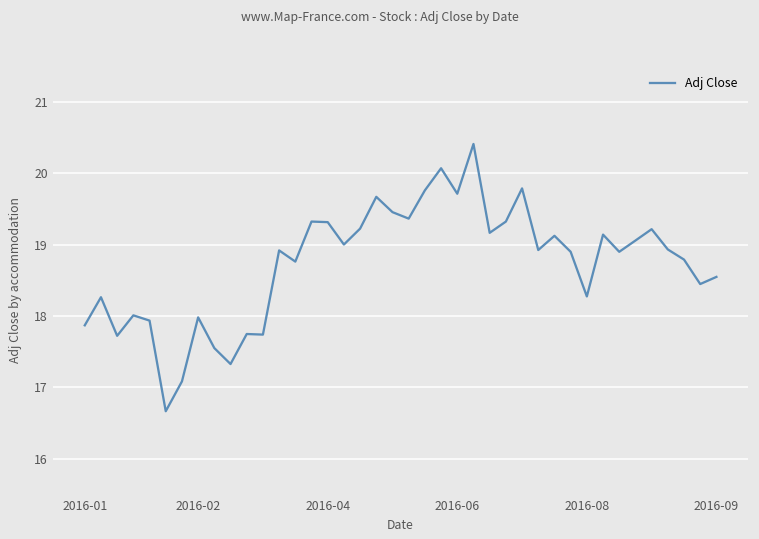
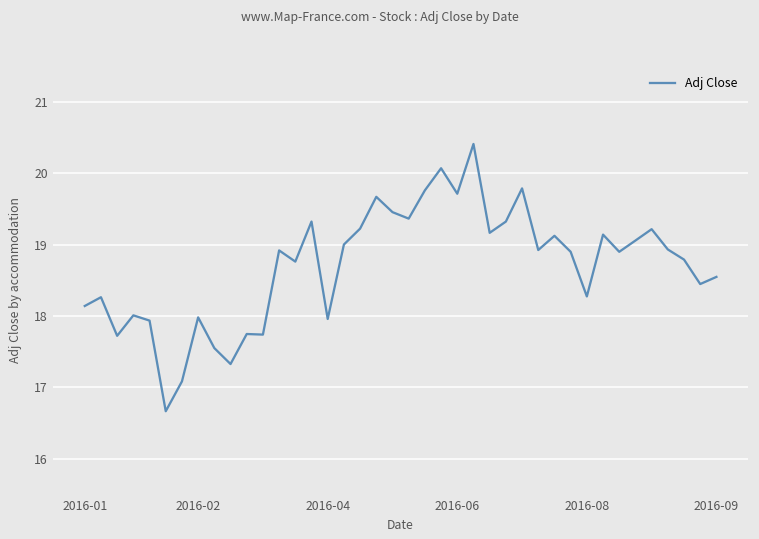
2016-01: 17.9 -> 18.1
2016-04: 19.3 -> 18.0
